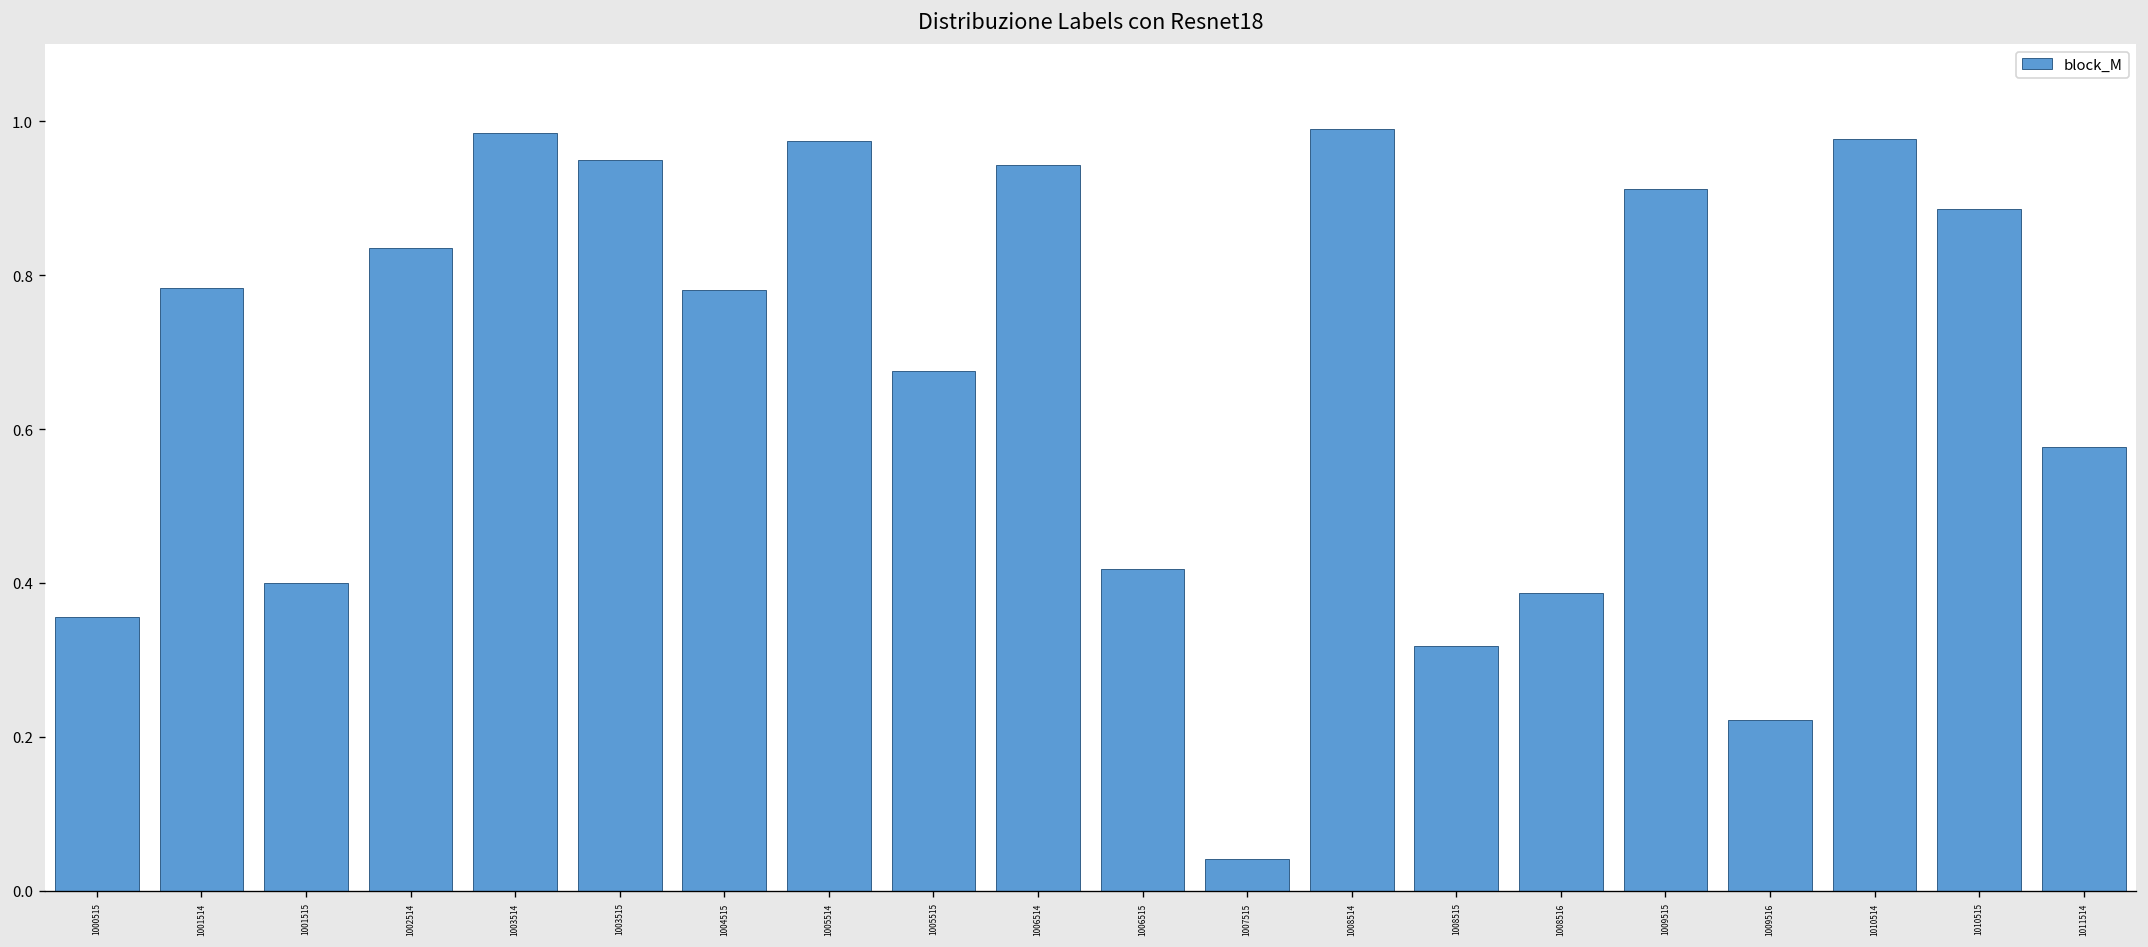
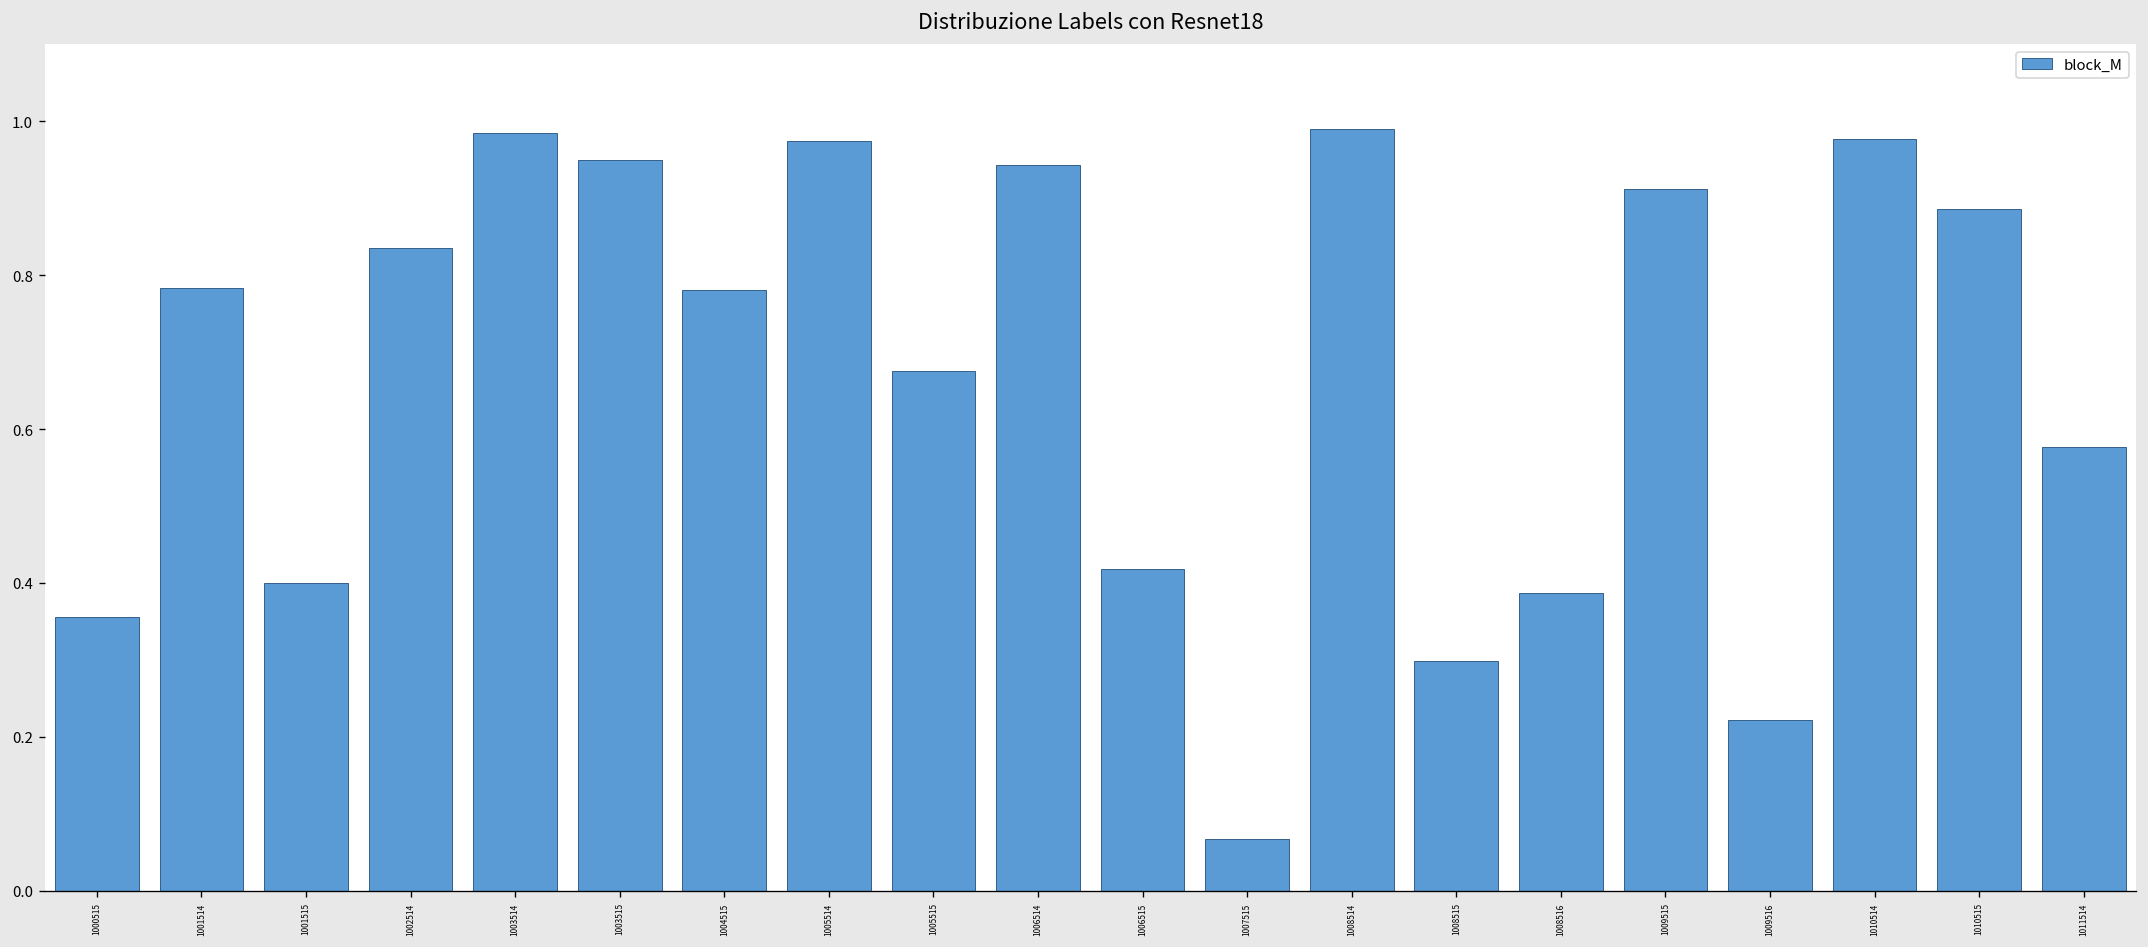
1007515: 0.04 -> 0.07
1008515: 0.32 -> 0.30
